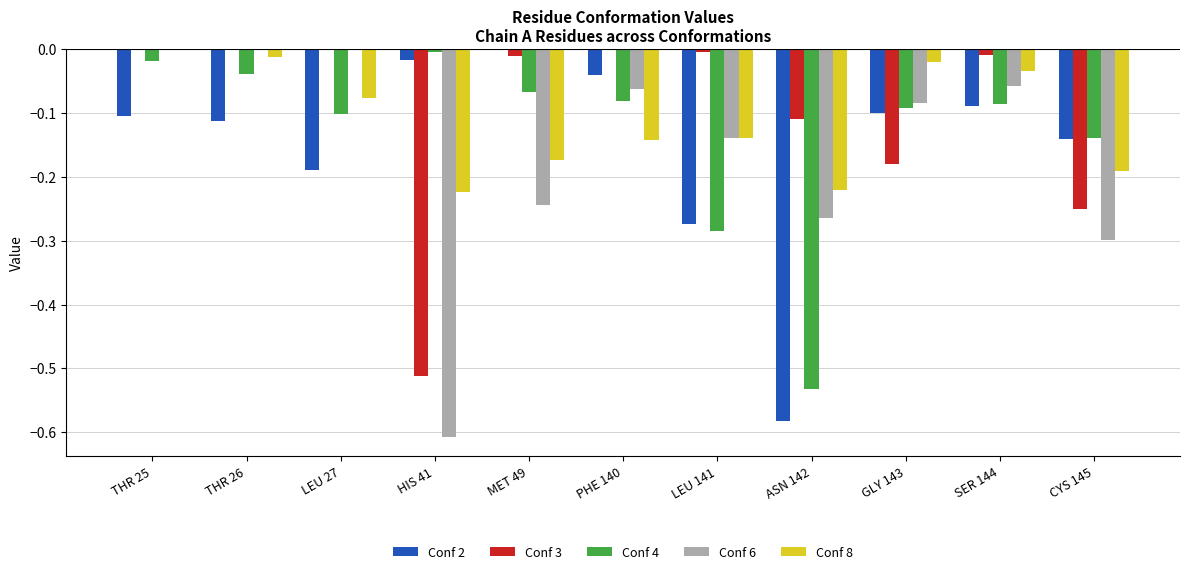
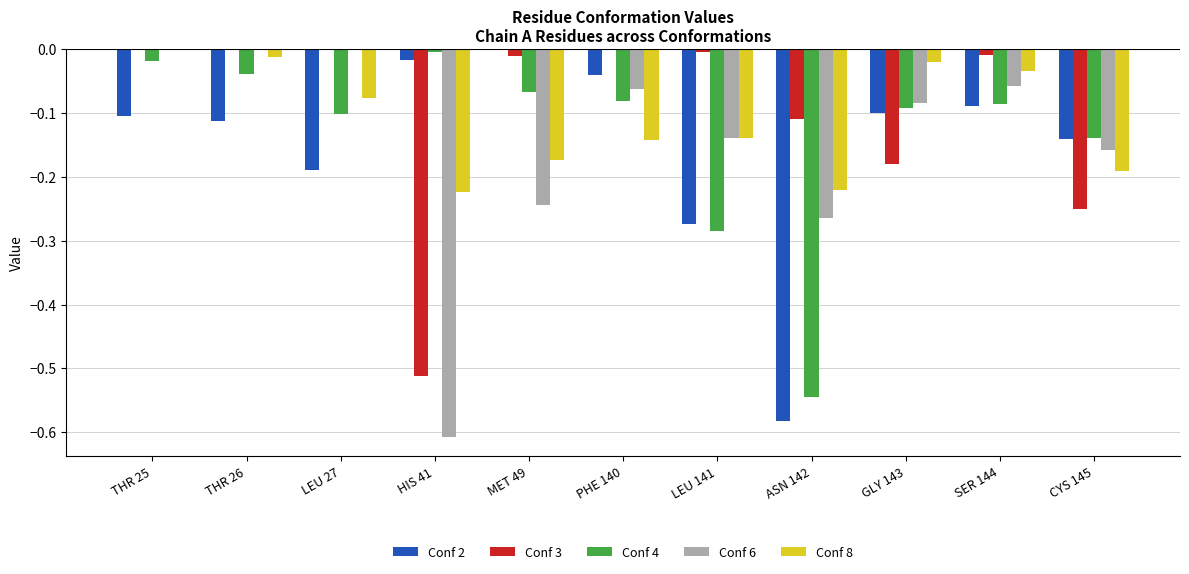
Conf 4, ASN 142: -0.53 -> -0.55
Conf 6, CYS 145: -0.30 -> -0.16
